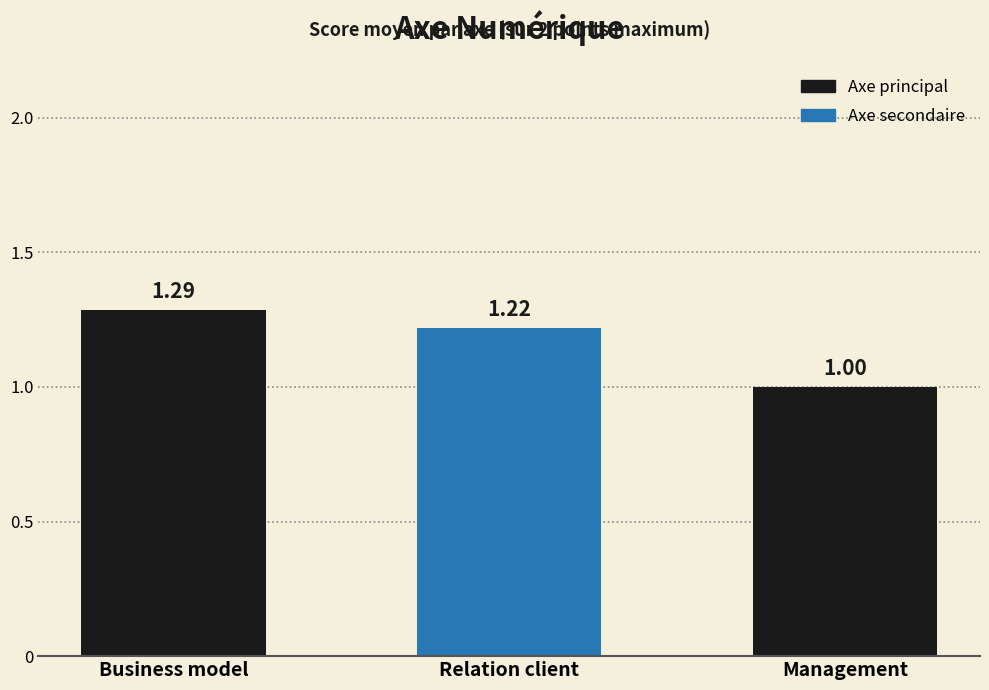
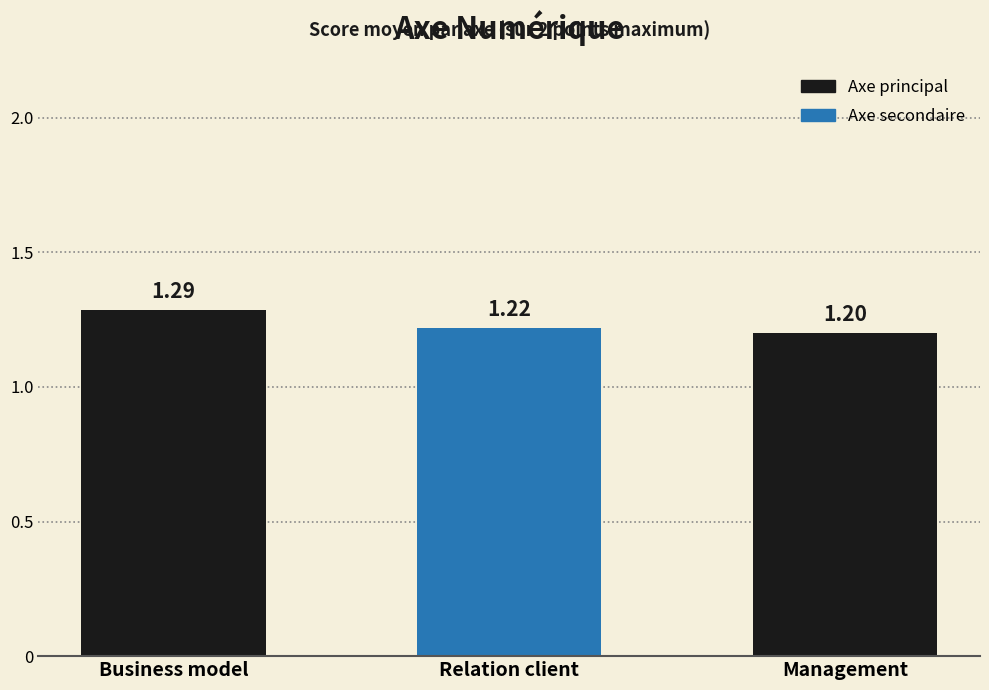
Management: 1.00 -> 1.20
